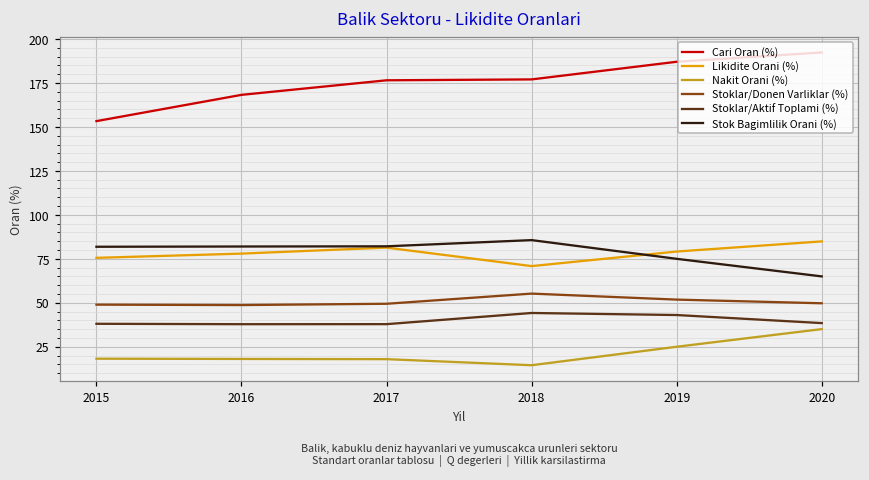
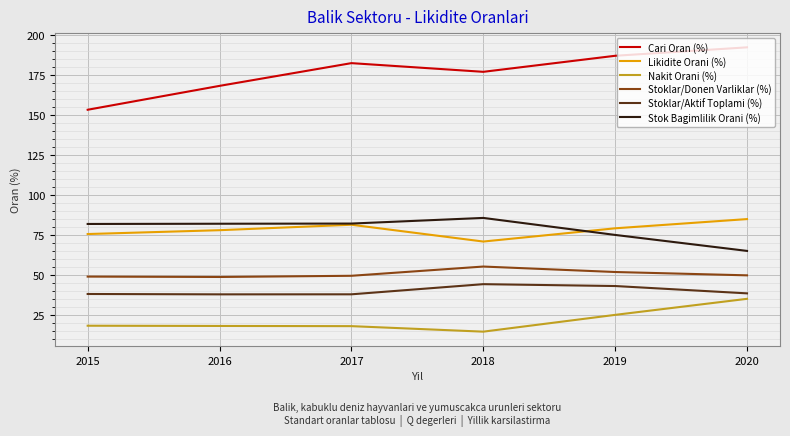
Cari Oran (%), 2017: 177 -> 182
